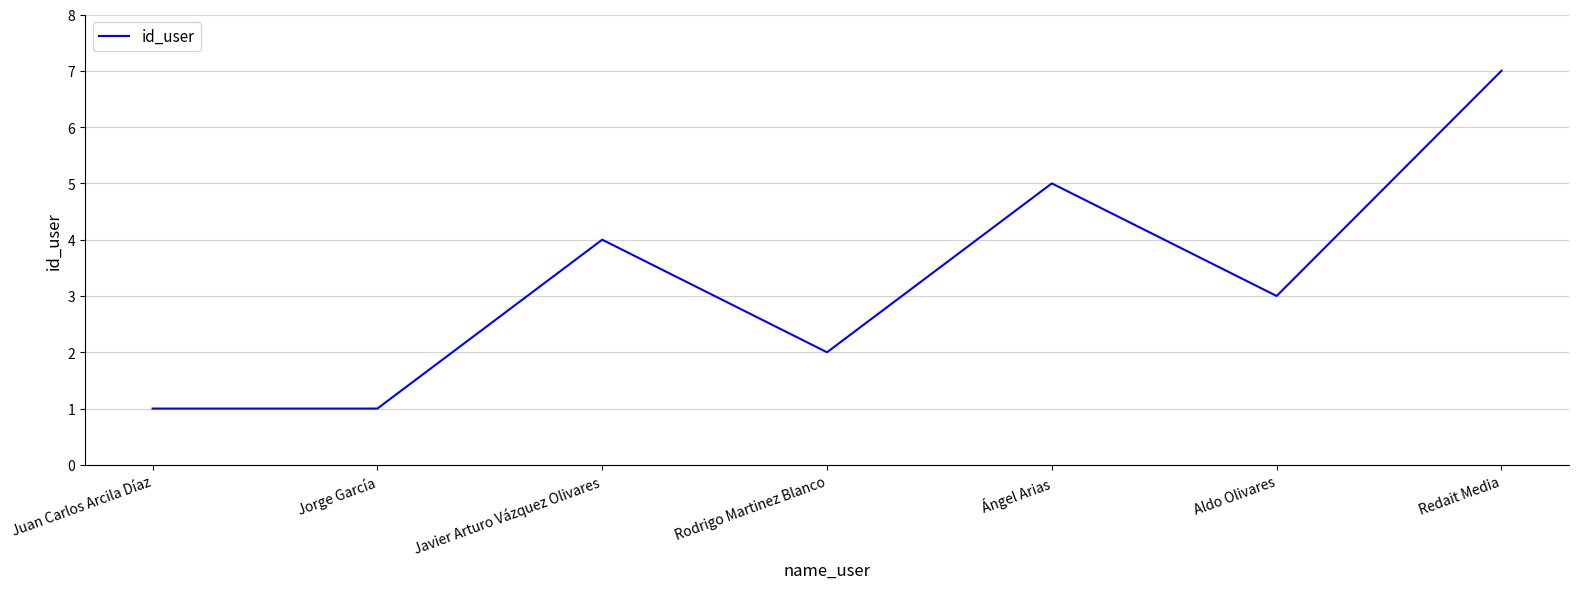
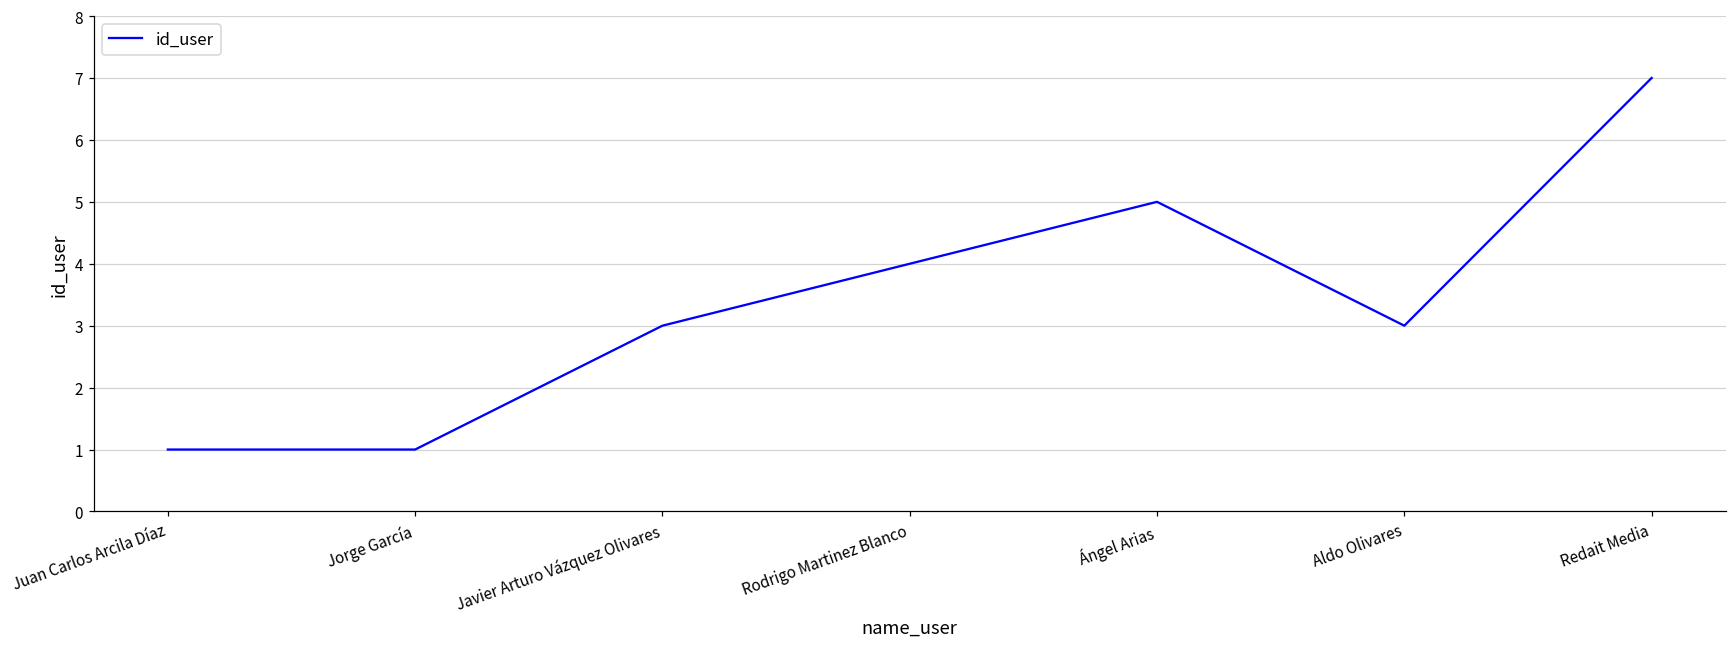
Javier Arturo Vázquez Olivares: 4 -> 3
Rodrigo Martinez Blanco: 2 -> 4
